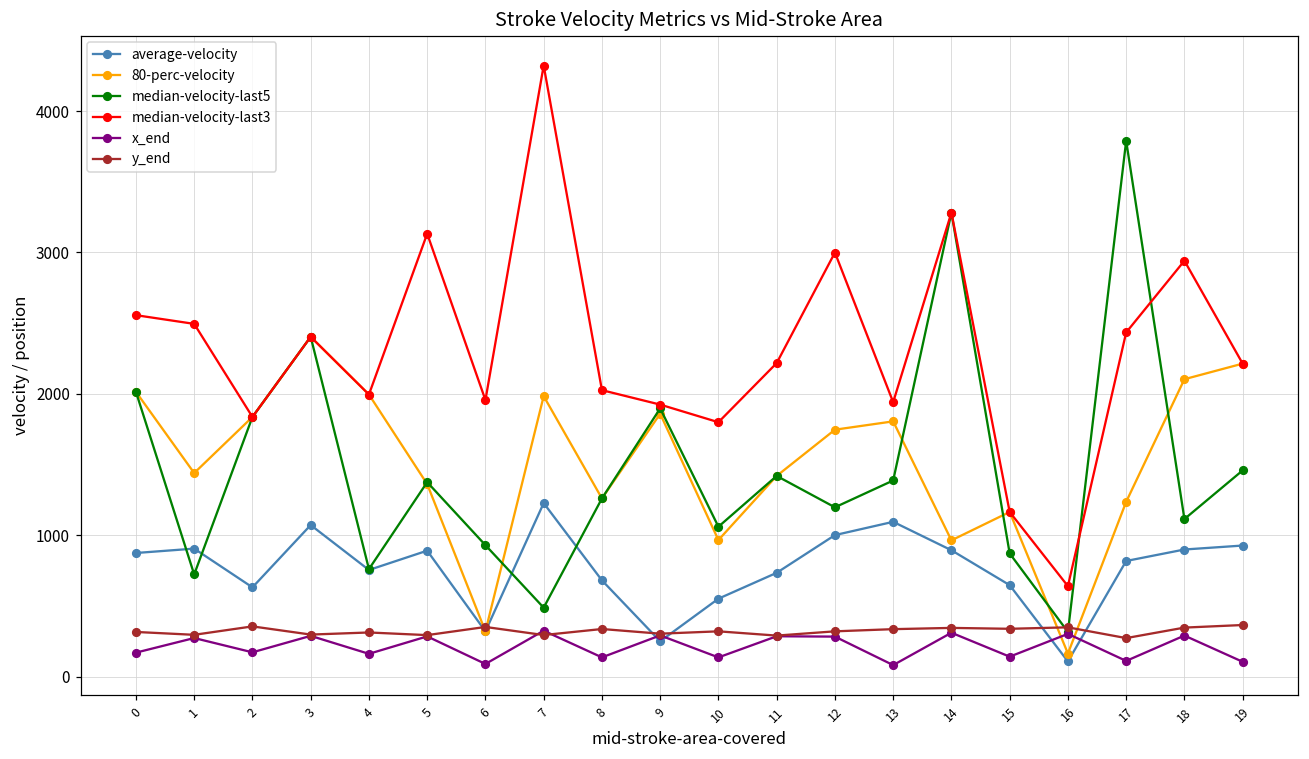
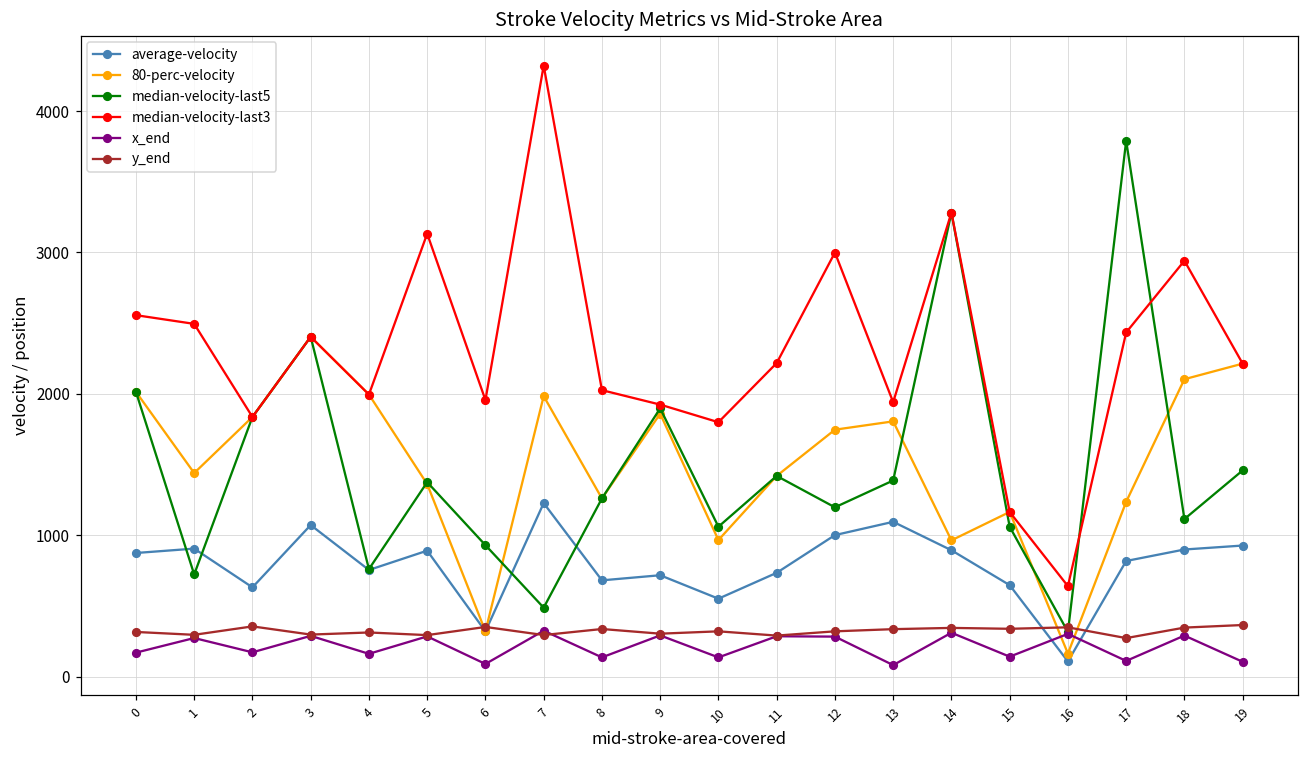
average-velocity, 9: 250 -> 720
median-velocity-last5, 15: 870 -> 1060
